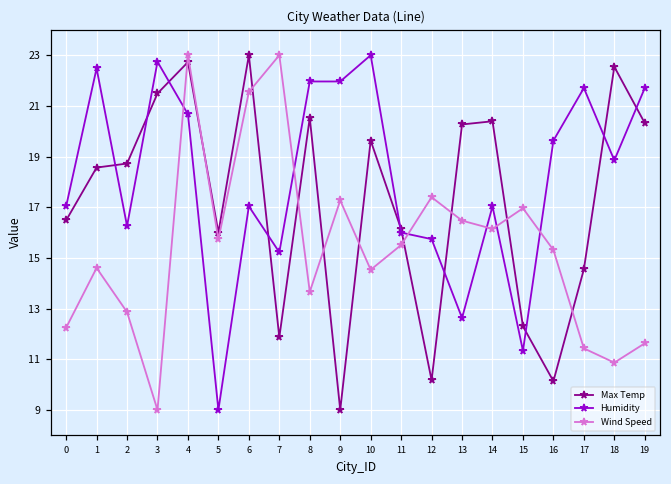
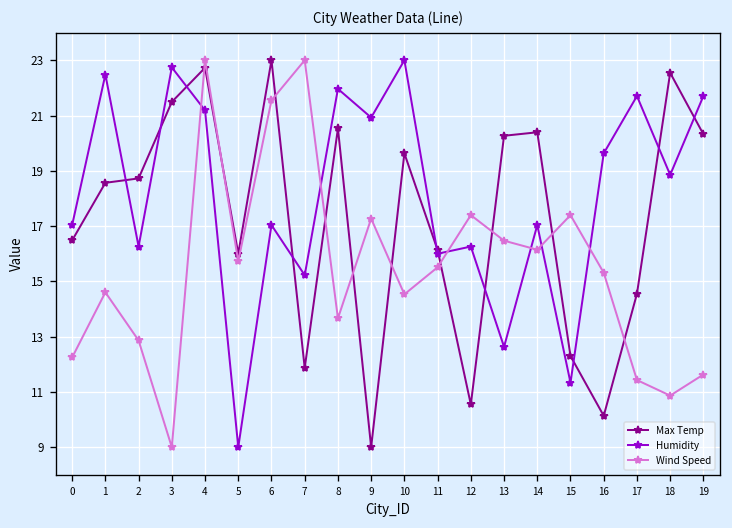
Humidity, 4: 20.7 -> 21.2
Humidity, 9: 22.0 -> 20.9
Max Temp, 12: 10.2 -> 10.5
Humidity, 12: 15.7 -> 16.3
Wind Speed, 15: 17.0 -> 17.4
